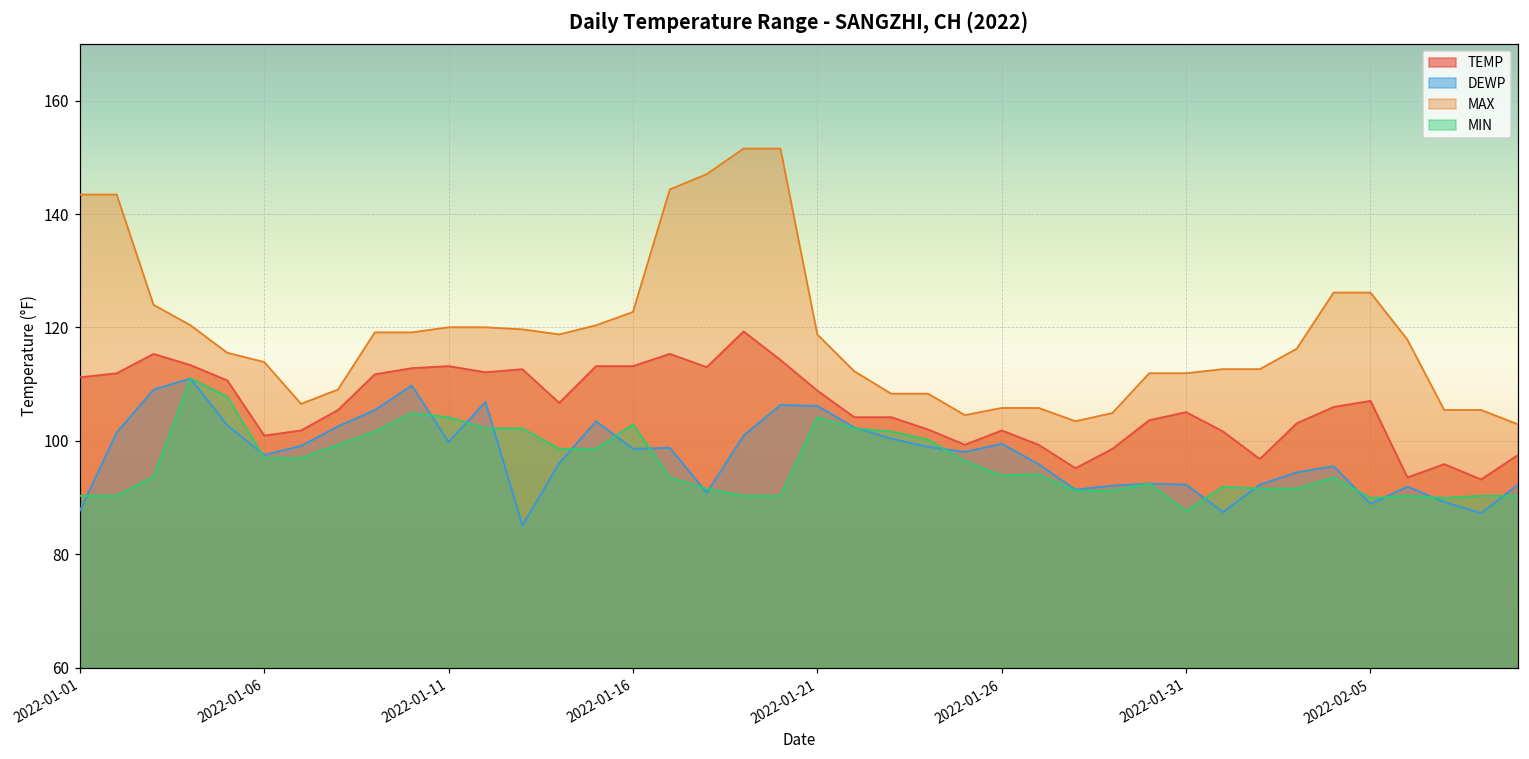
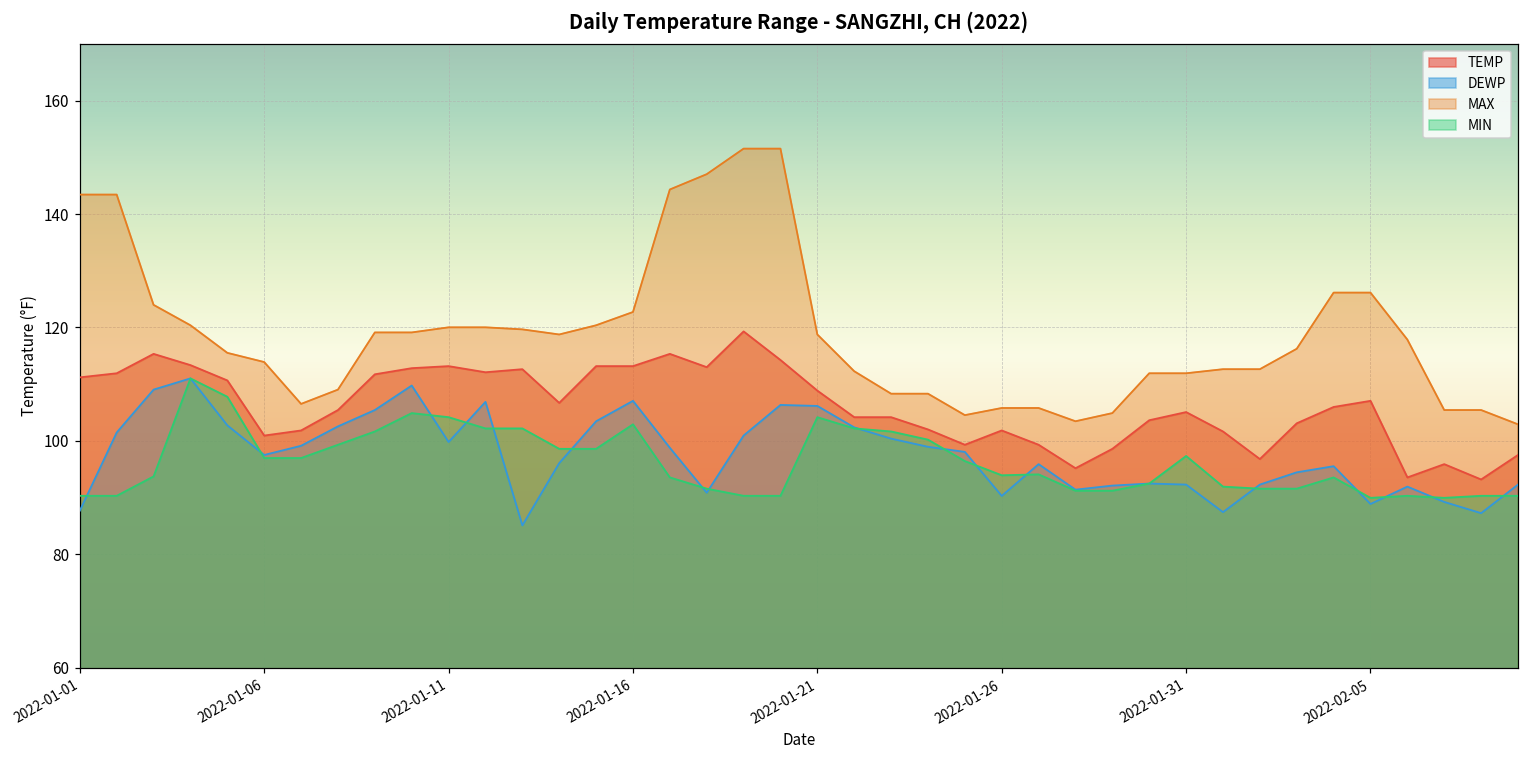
DEWP, 2022-01-16: 99 -> 107
DEWP, 2022-01-26: 100 -> 90
MIN, 2022-01-31: 88 -> 97
